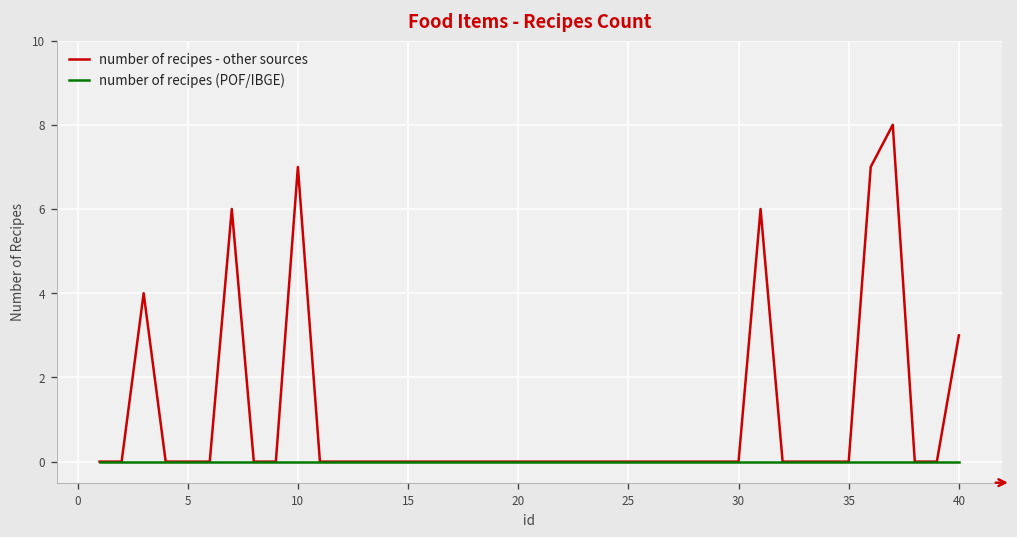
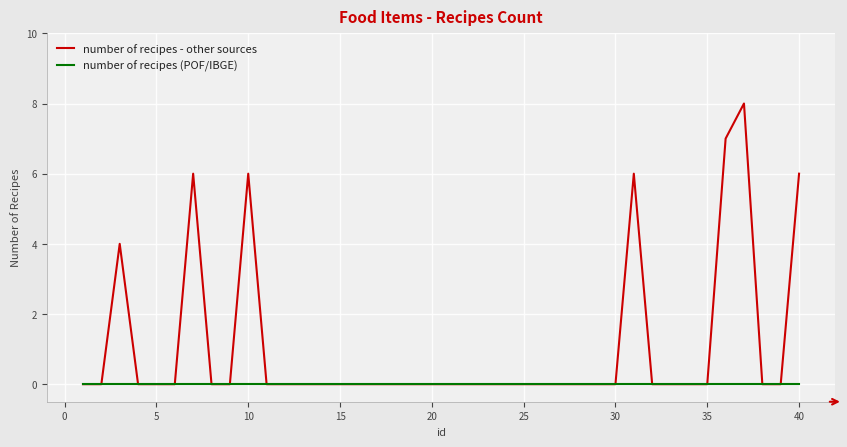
number of recipes - other sources, 10: 7 -> 6
number of recipes - other sources, 40: 3 -> 6
